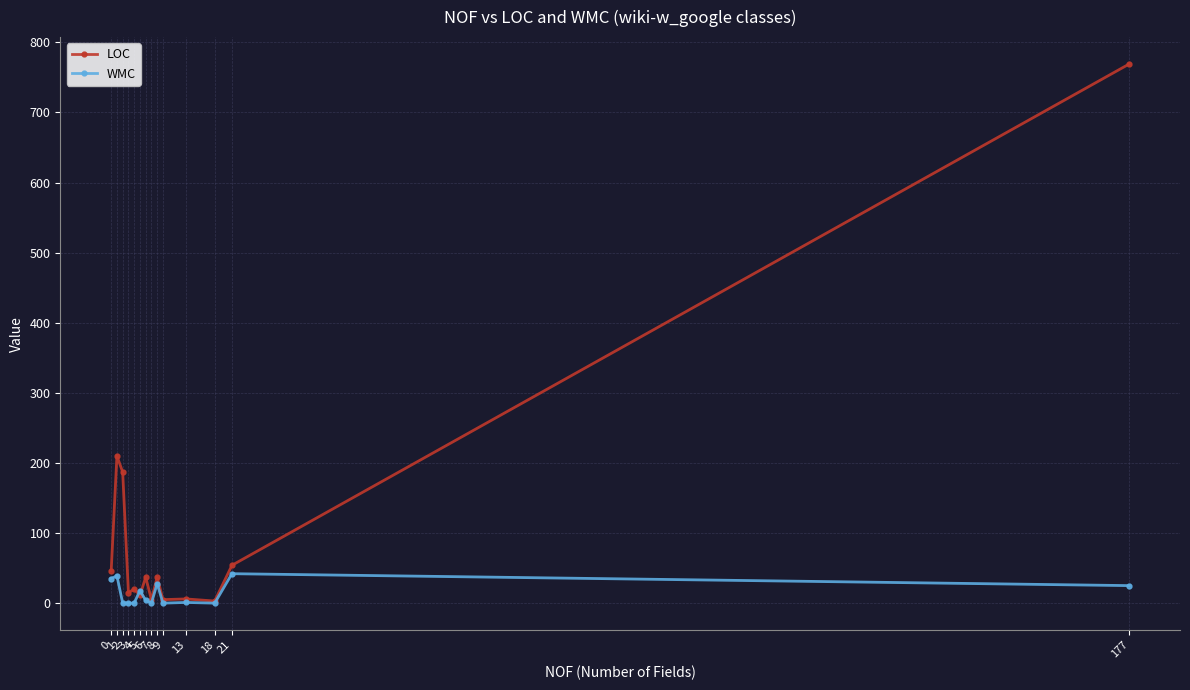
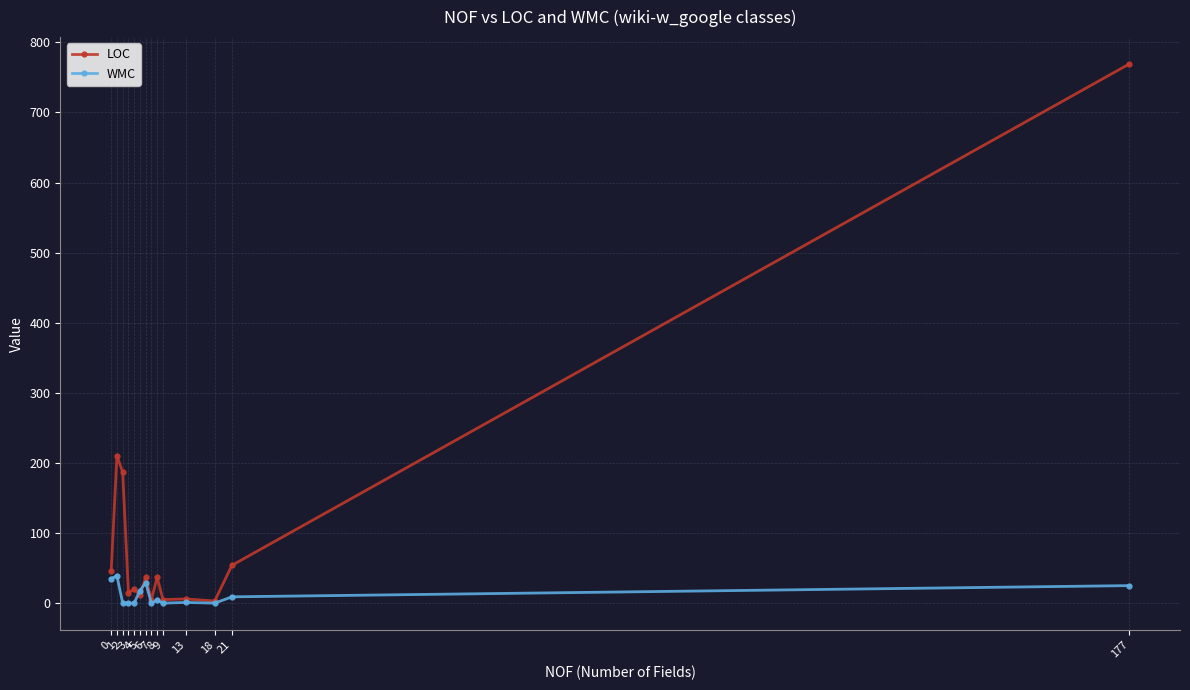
WMC, 6: 0 -> 30
WMC, 8: 30 -> 0
WMC, 21: 40 -> 10
